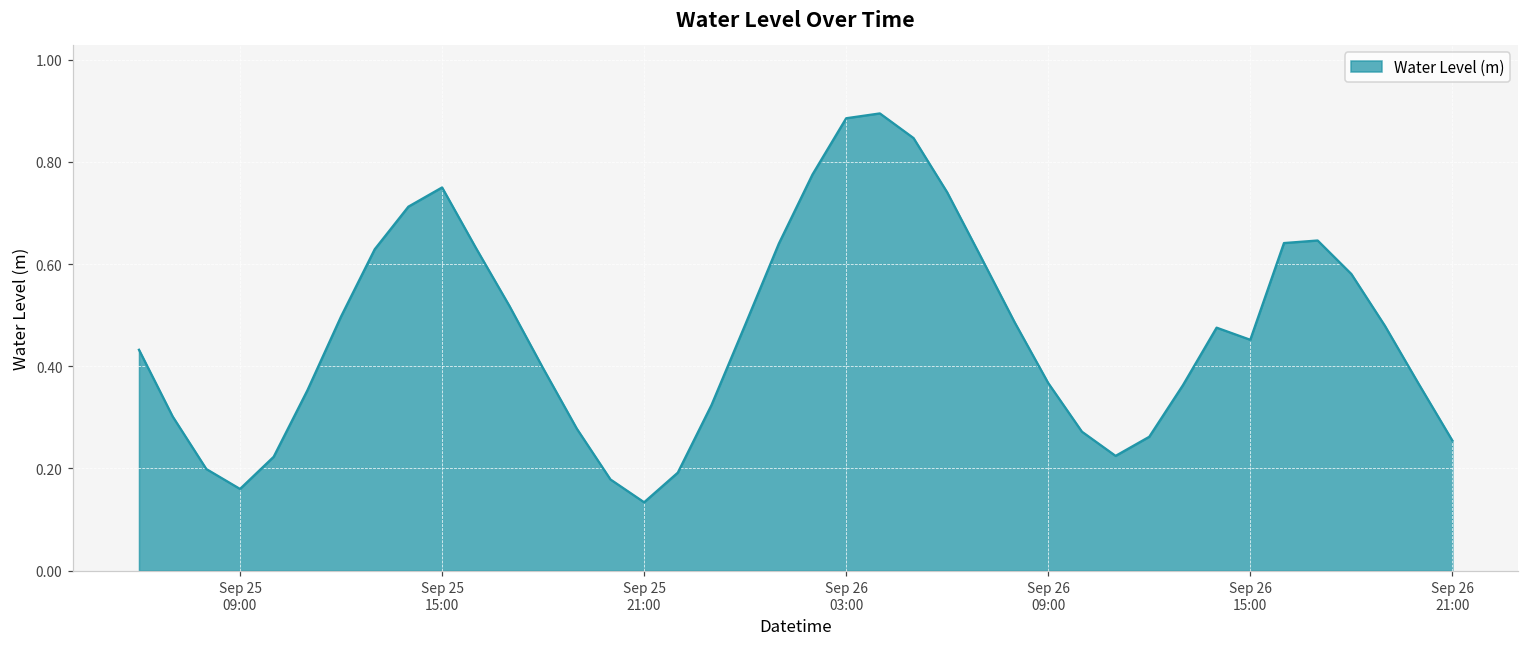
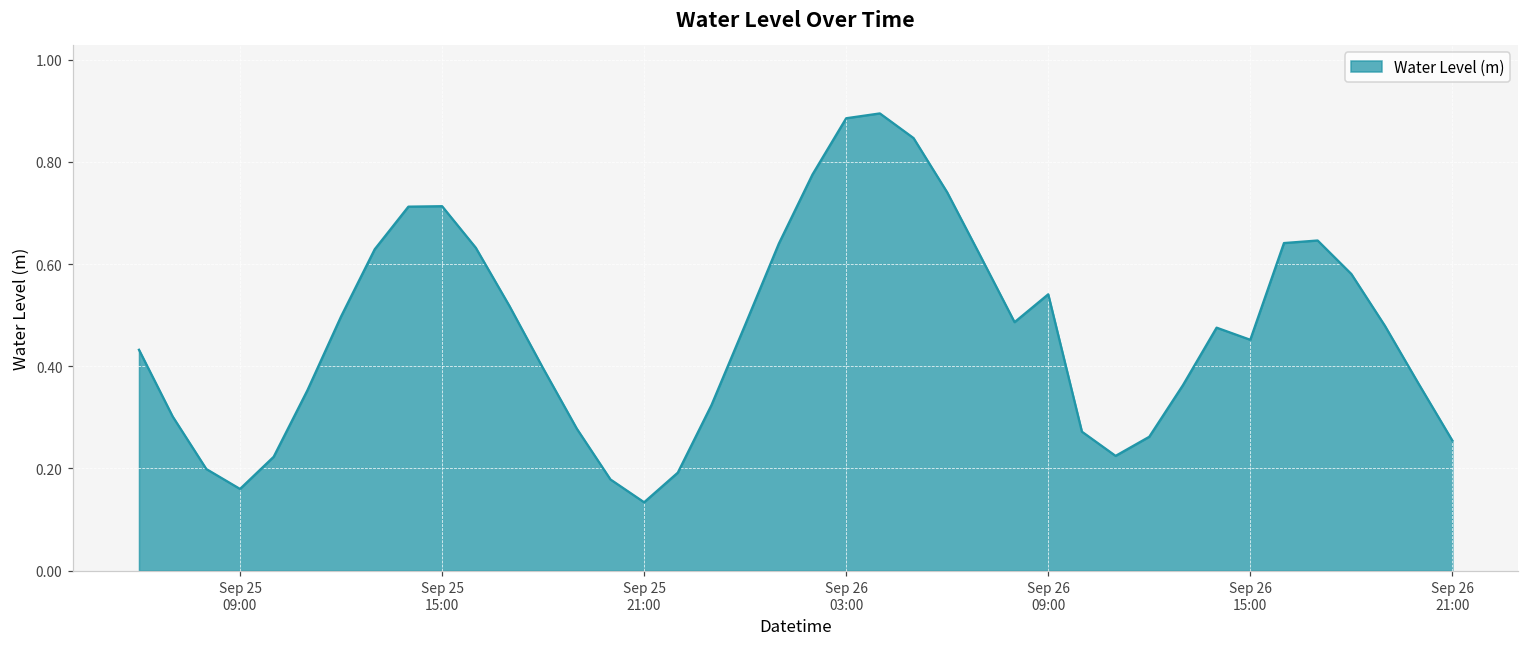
Sep 25 15:00: 0.75 -> 0.71
Sep 26 09:00: 0.37 -> 0.54
